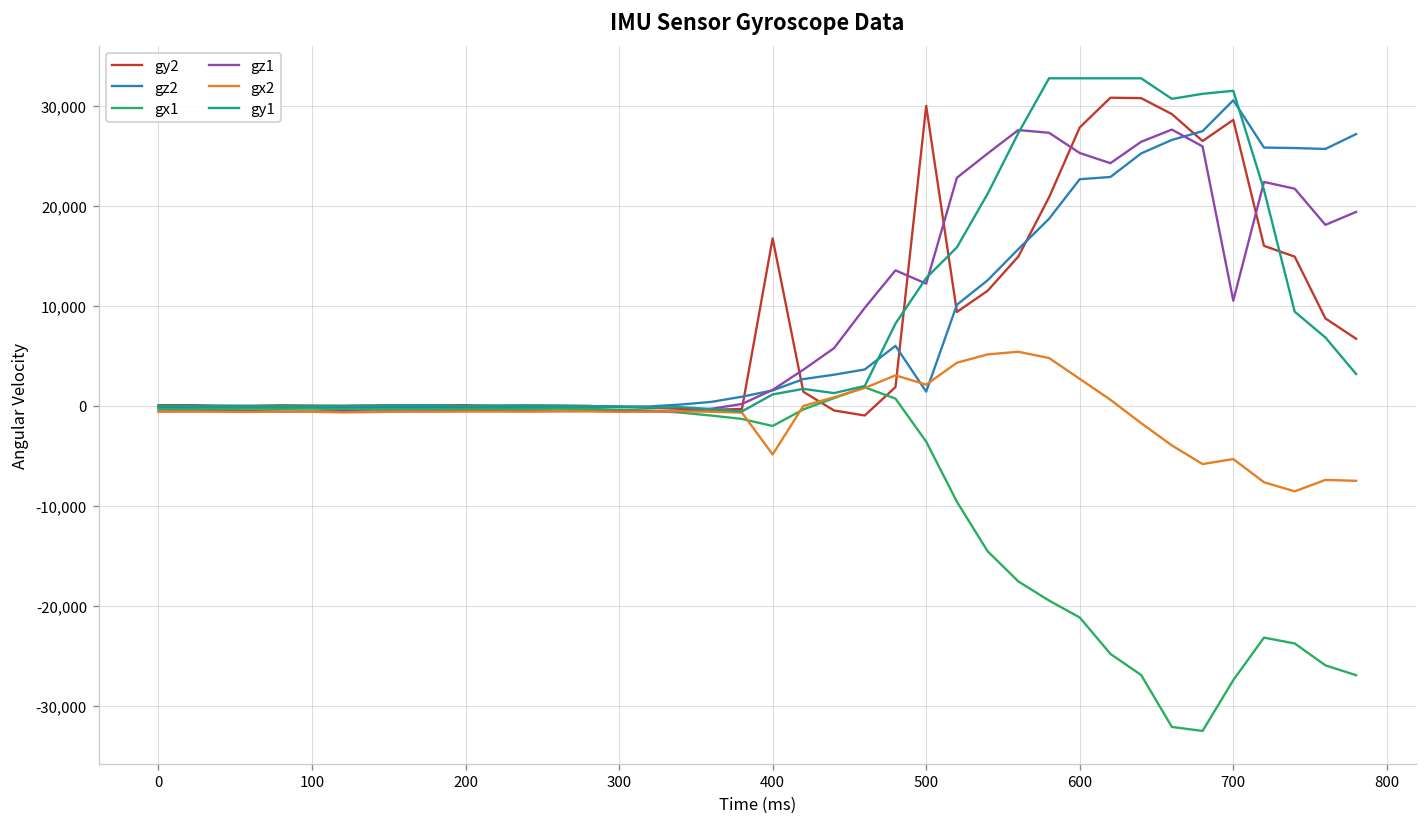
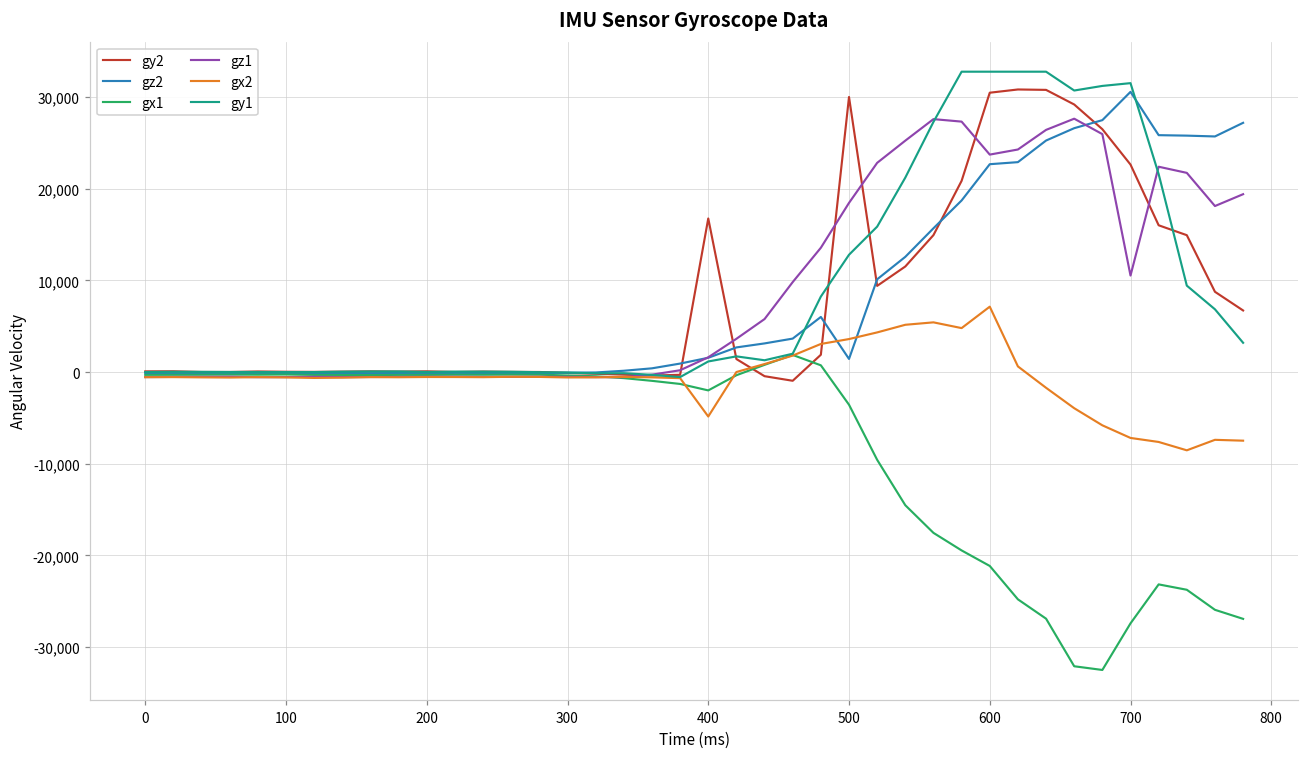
gz1, 500: 12,000 -> 18,000
gx2, 500: 2,000 -> 4,000
gy2, 600: 28,000 -> 30,000
gz1, 600: 25,000 -> 24,000
gx2, 600: 3,000 -> 7,000
gy2, 700: 29,000 -> 23,000
gx2, 700: -5,000 -> -7,000
